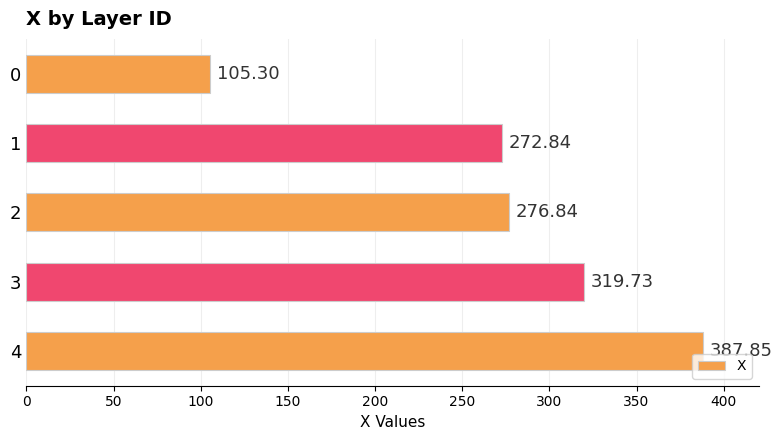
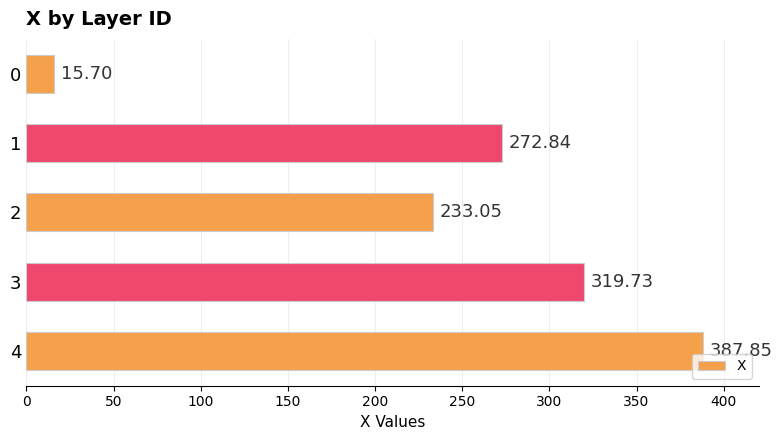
0: 105.30 -> 15.70
2: 276.84 -> 233.05
